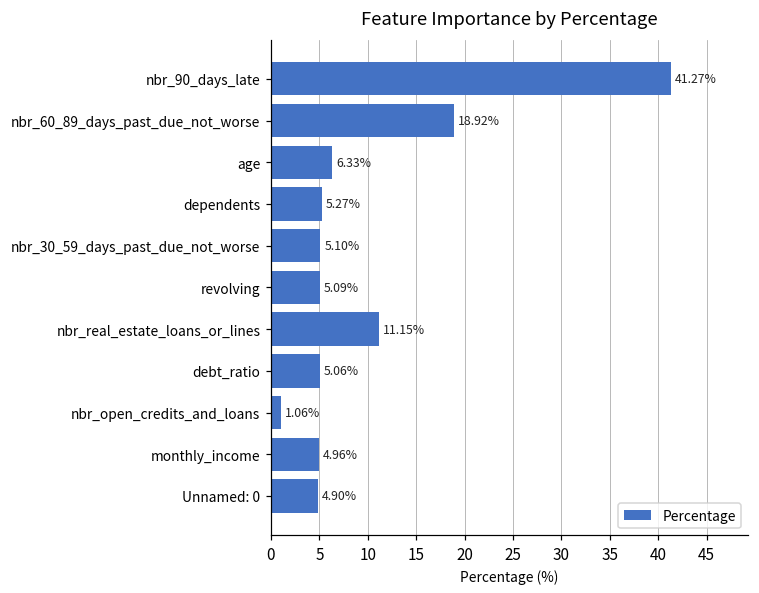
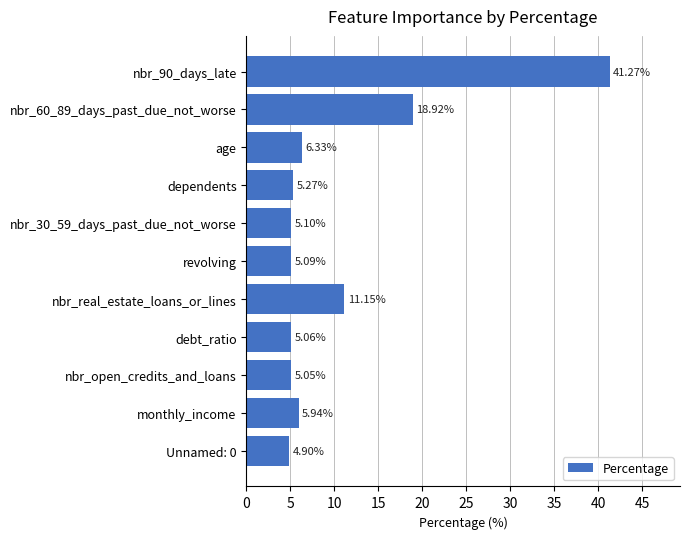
nbr_open_credits_and_loans: 1.06% -> 5.05%
monthly_income: 4.96% -> 5.94%
